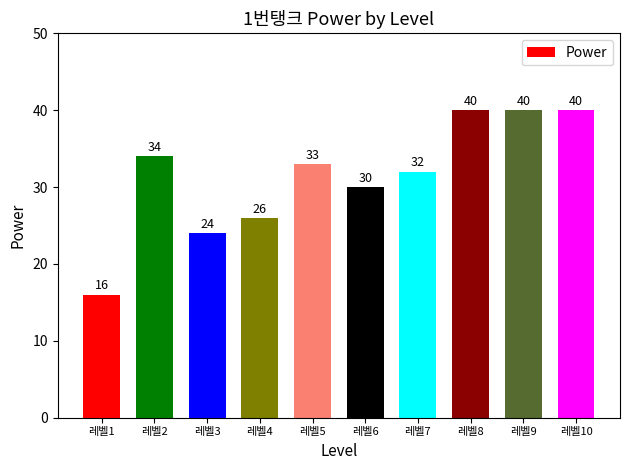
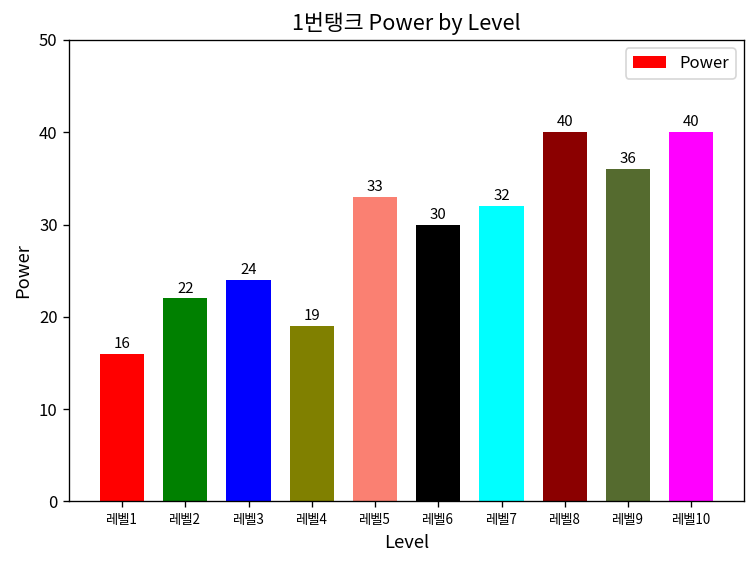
레벨2: 34 -> 22
레벨4: 26 -> 19
레벨9: 40 -> 36
